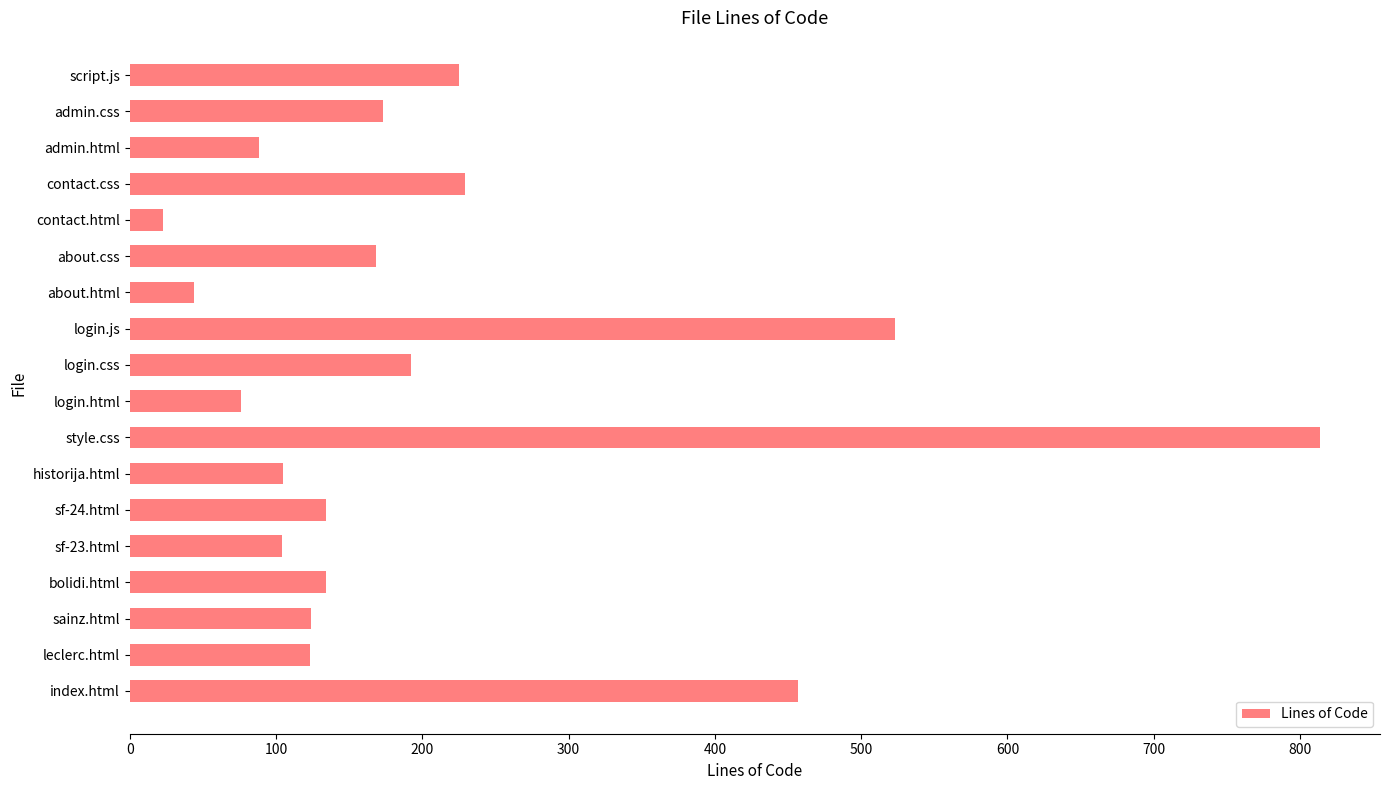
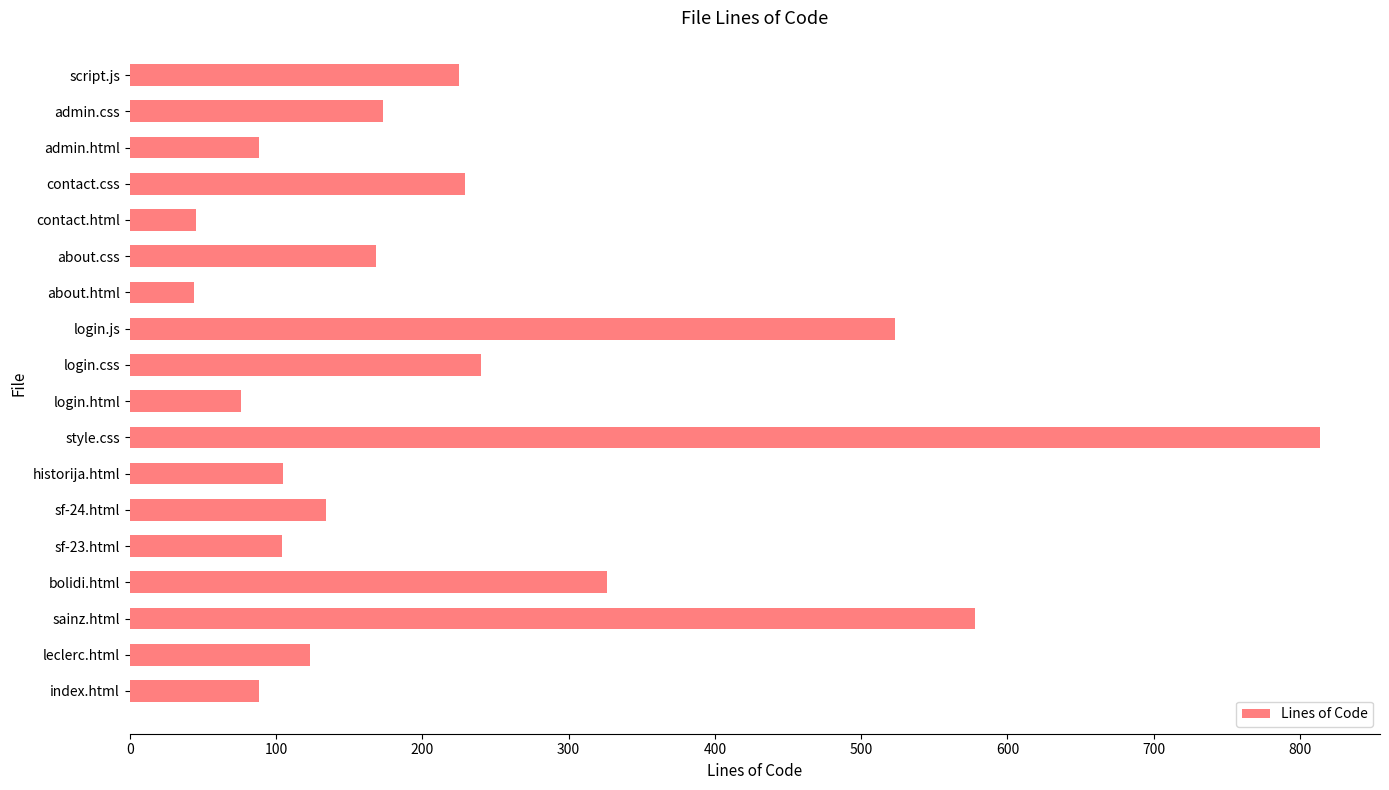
contact.html: 23 -> 45
login.css: 192 -> 240
bolidi.html: 134 -> 326
sainz.html: 124 -> 578
index.html: 457 -> 88
